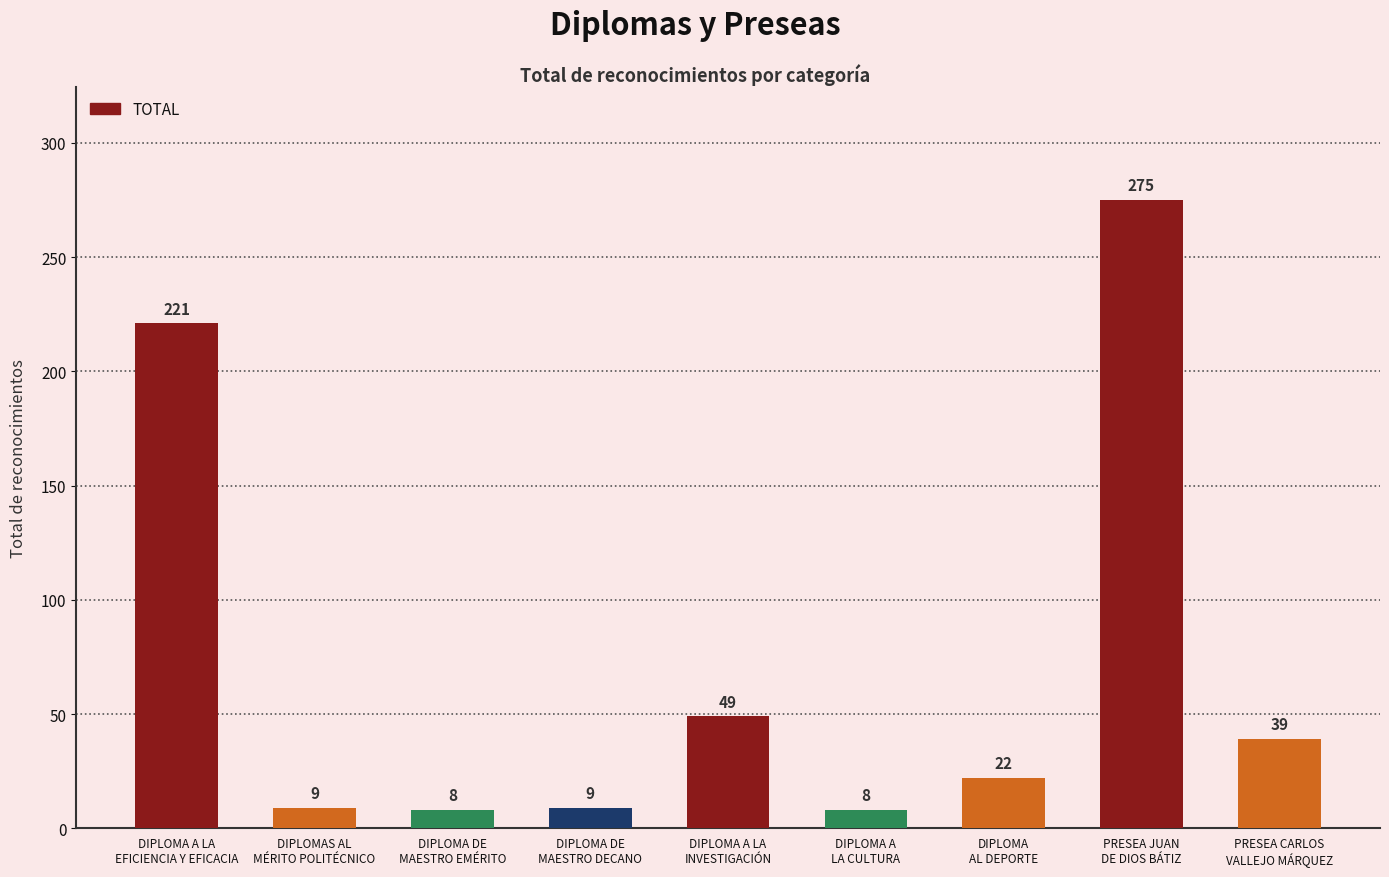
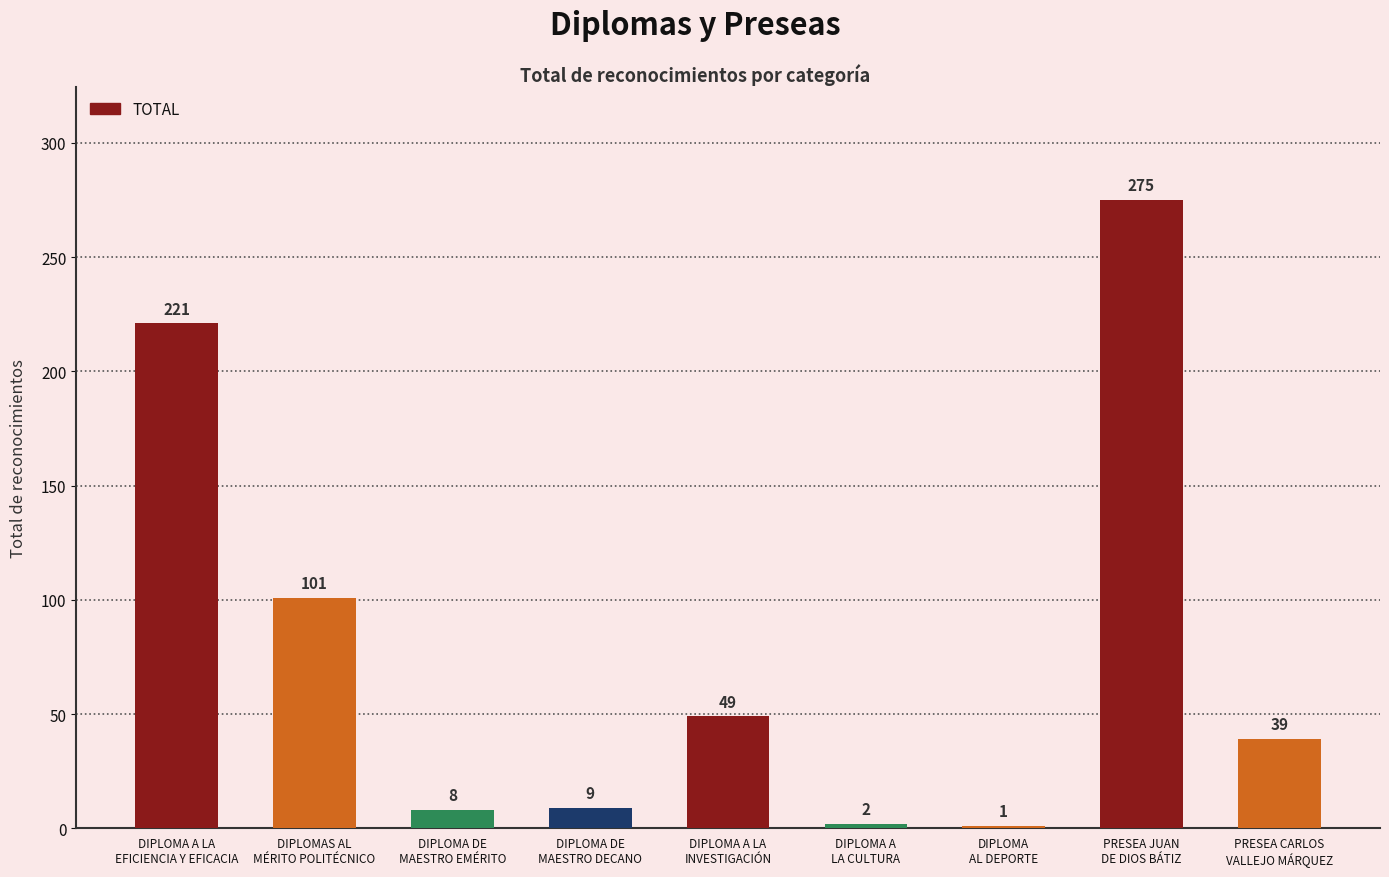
DIPLOMAS AL MÉRITO POLITÉCNICO: 9 -> 101
DIPLOMA A LA CULTURA: 8 -> 2
DIPLOMA AL DEPORTE: 22 -> 1
